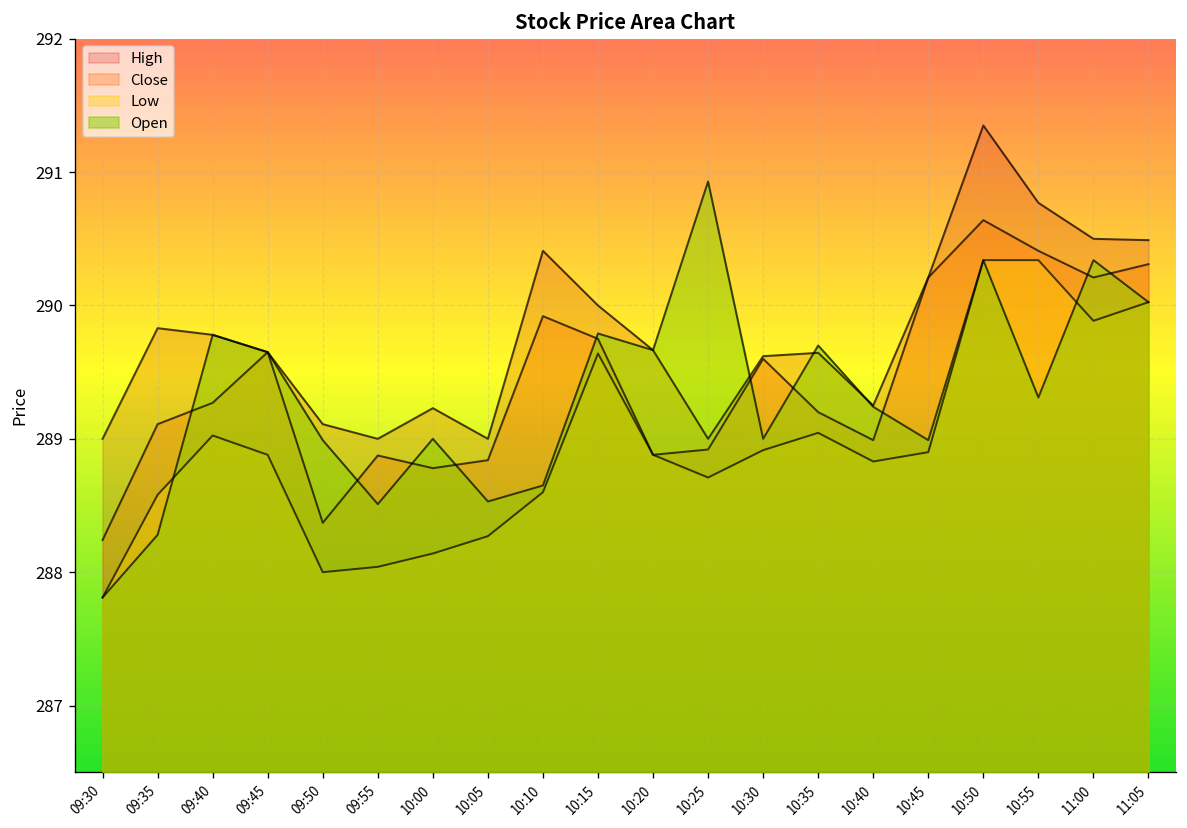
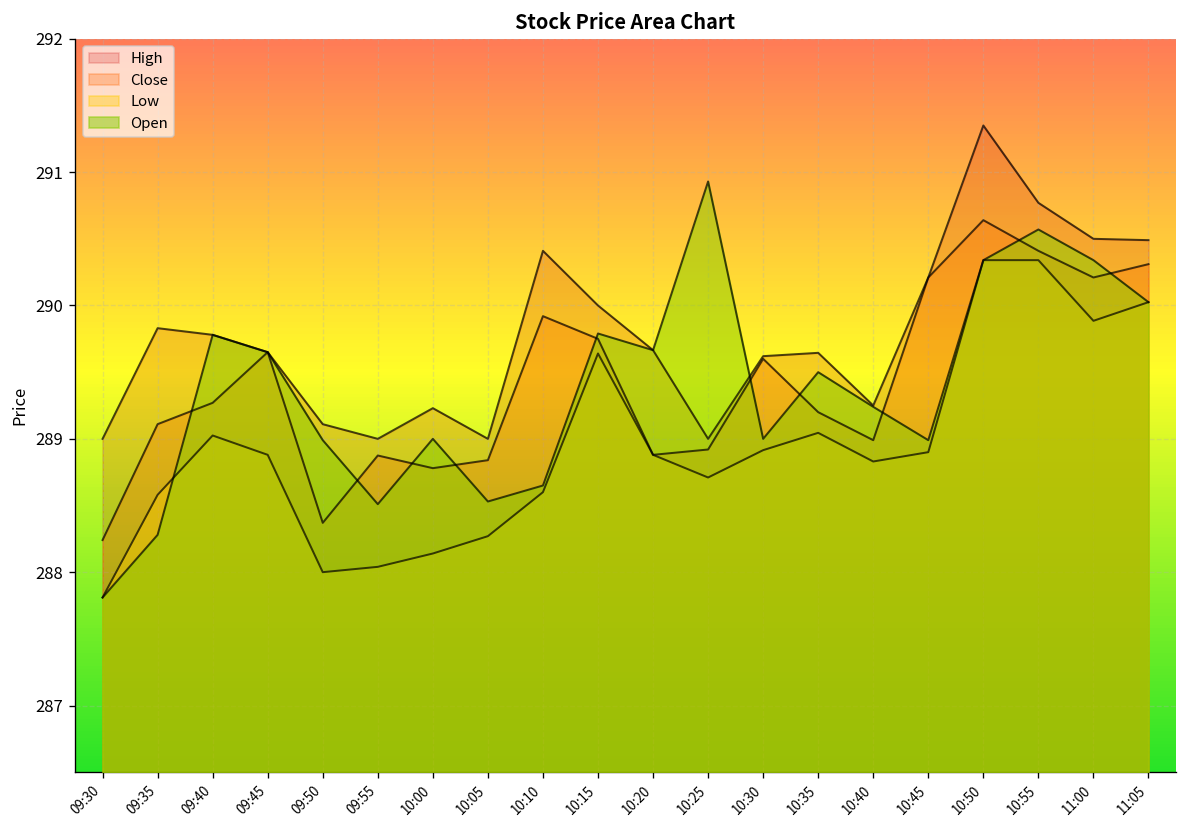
Open, 10:35: 289.7 -> 289.5
Open, 10:55: 289.31 -> 290.57
